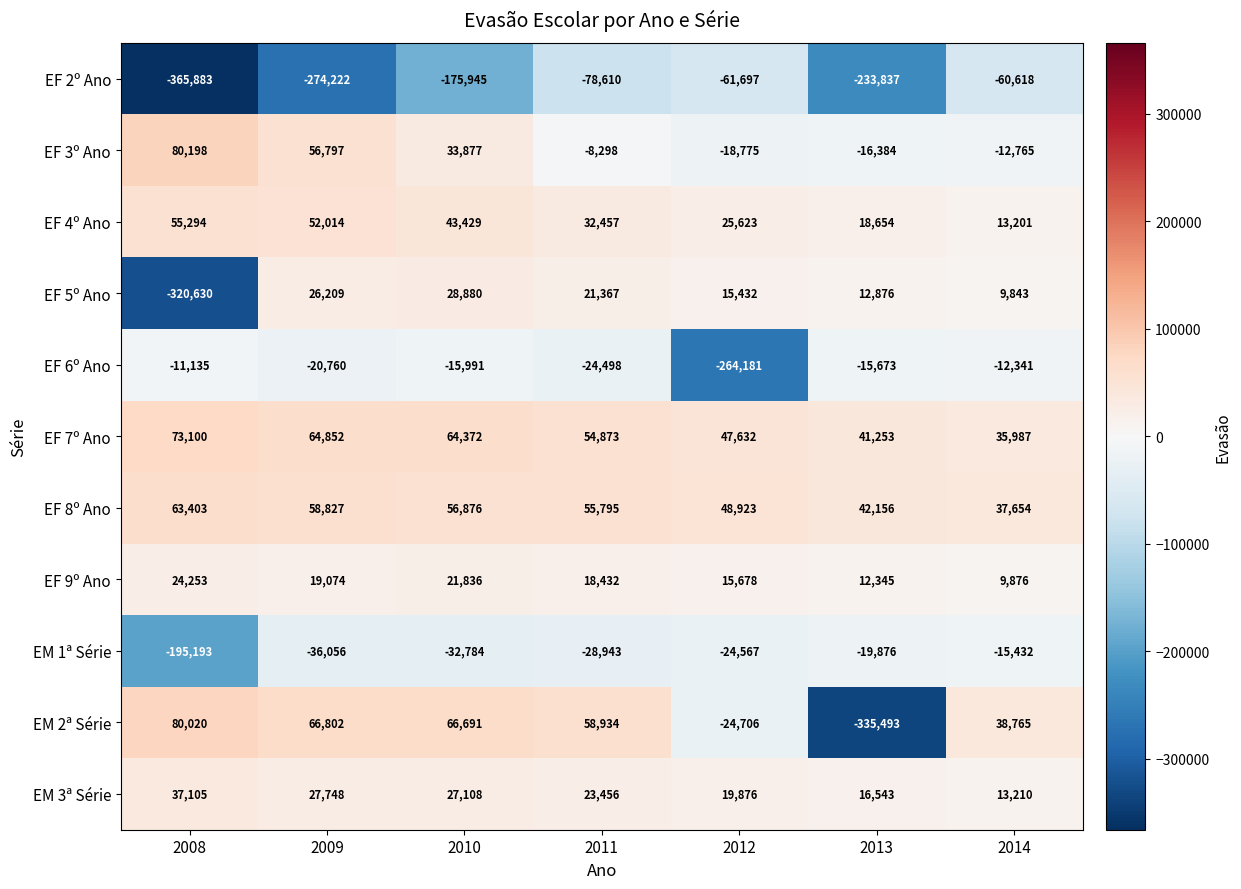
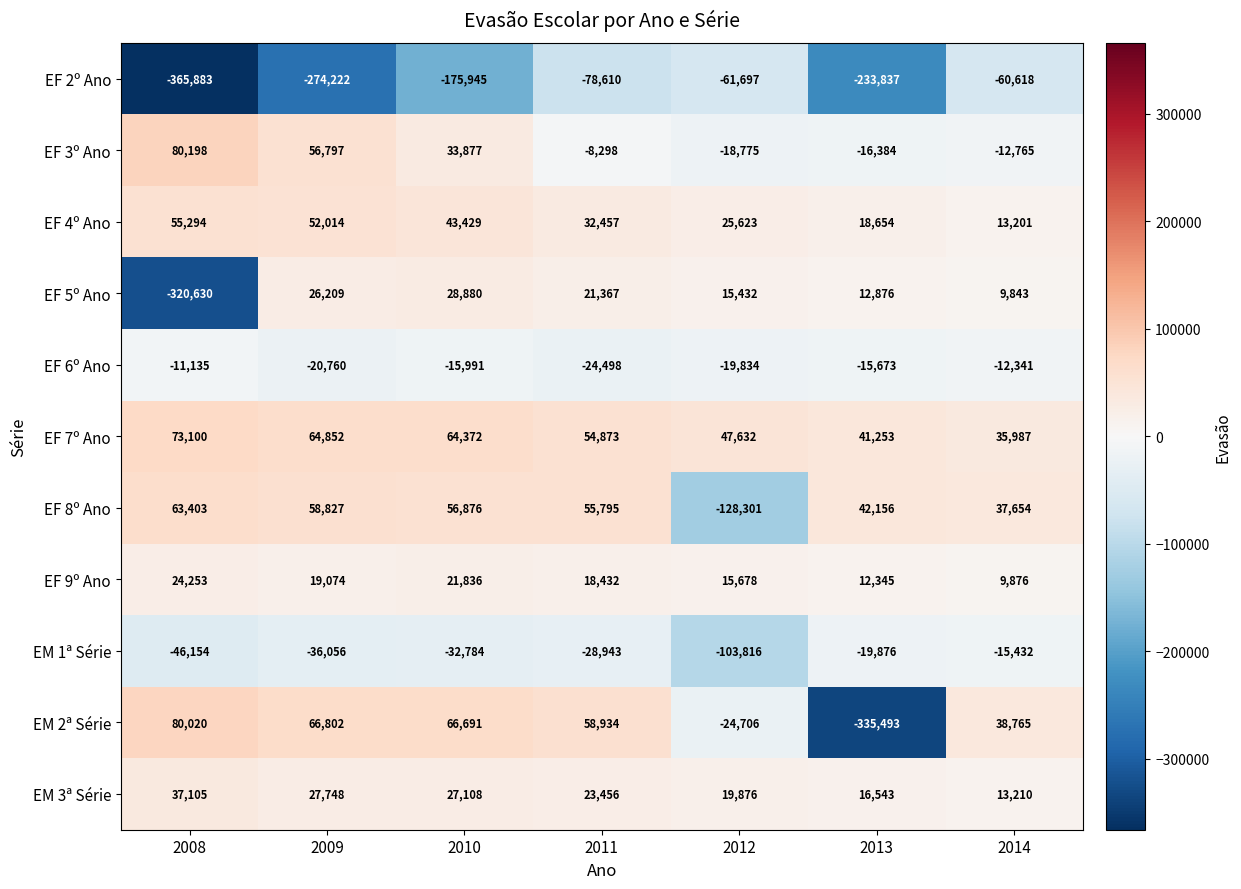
EF 6º Ano, 2012: -264,181 -> -19,834
EF 8º Ano, 2012: 48,923 -> -128,301
EM 1ª Série, 2008: -195,193 -> -46,154
EM 1ª Série, 2012: -24,567 -> -103,816
